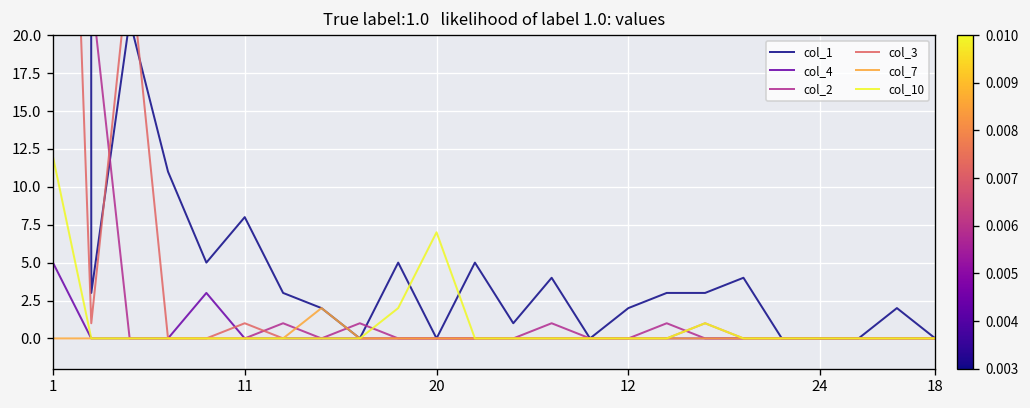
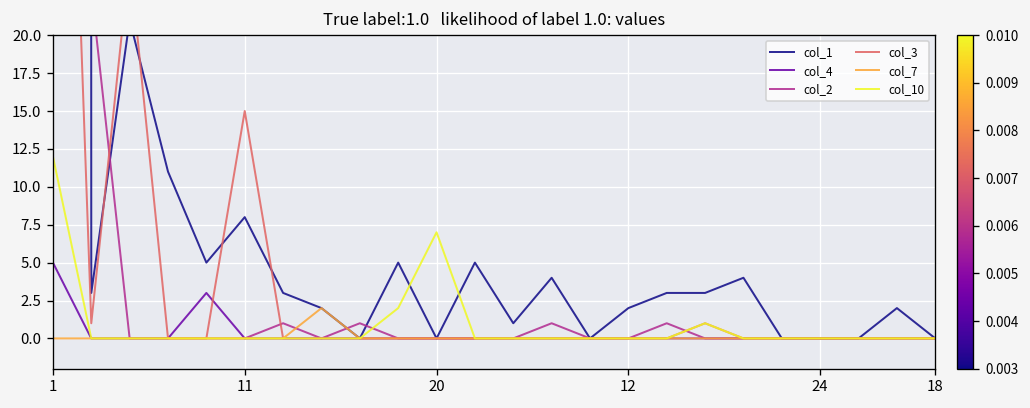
col_3, 11: 1 -> 15
